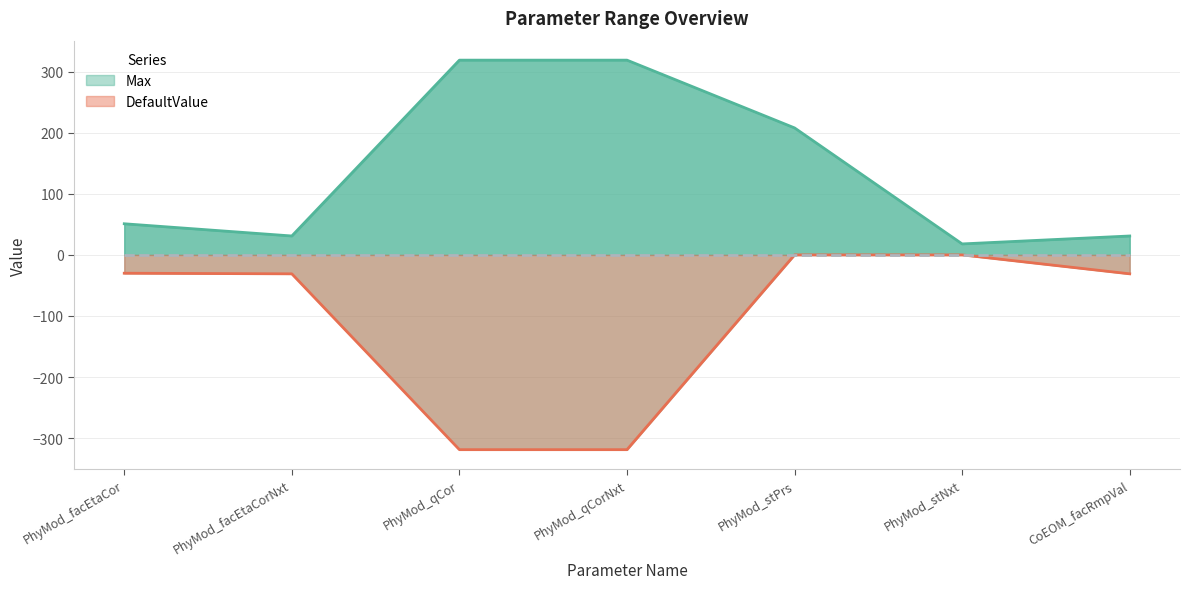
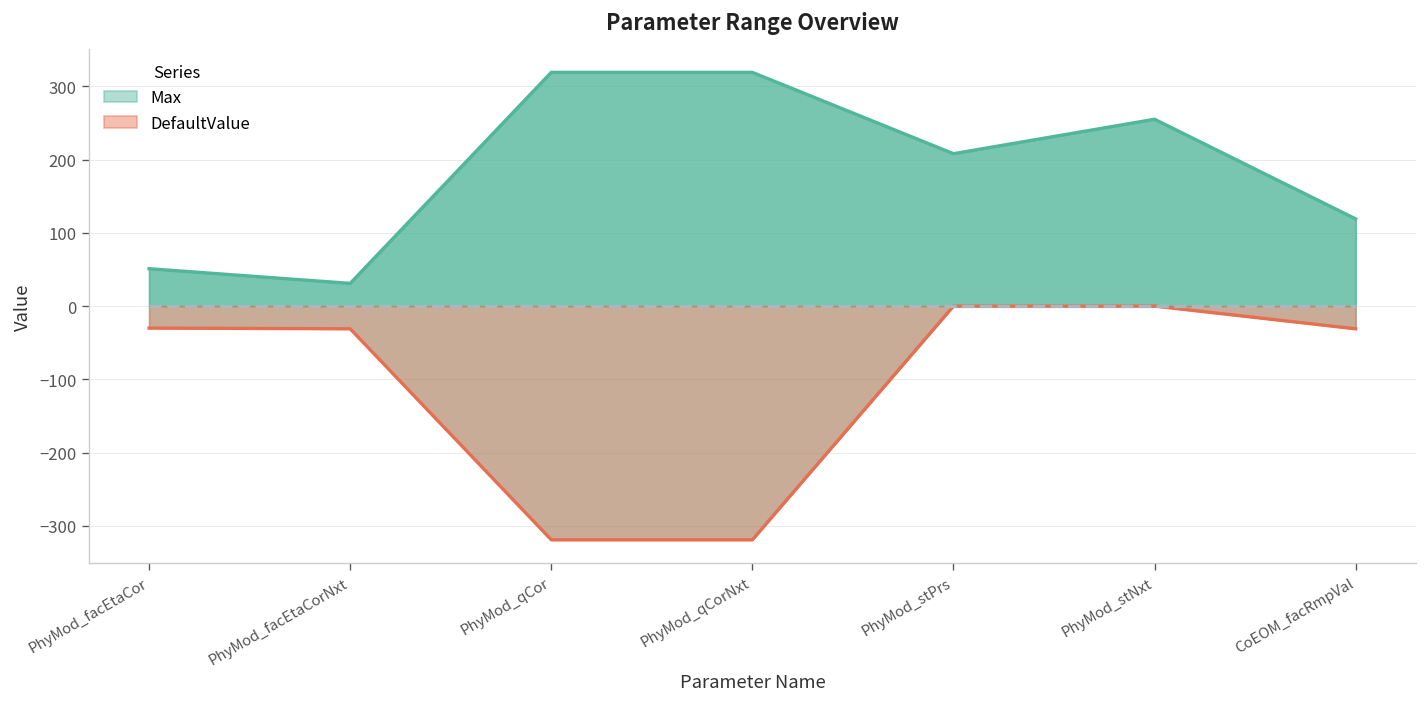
Max, PhyMod_stNxt: 20 -> 260
Max, CoEOM_facRmpVal: 30 -> 120
